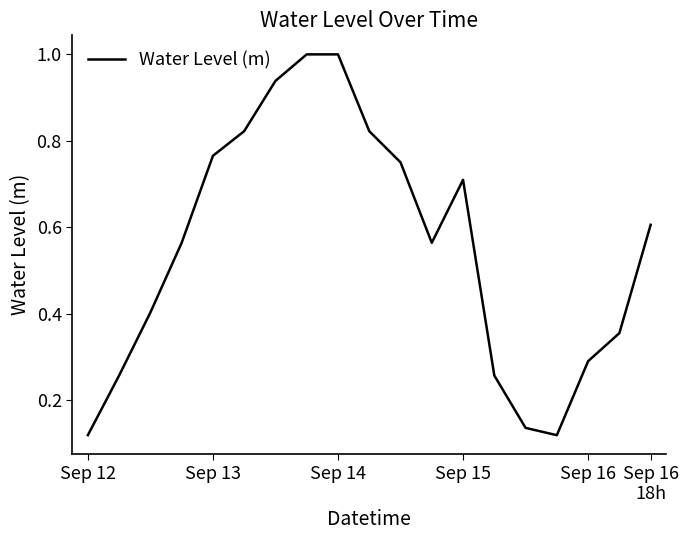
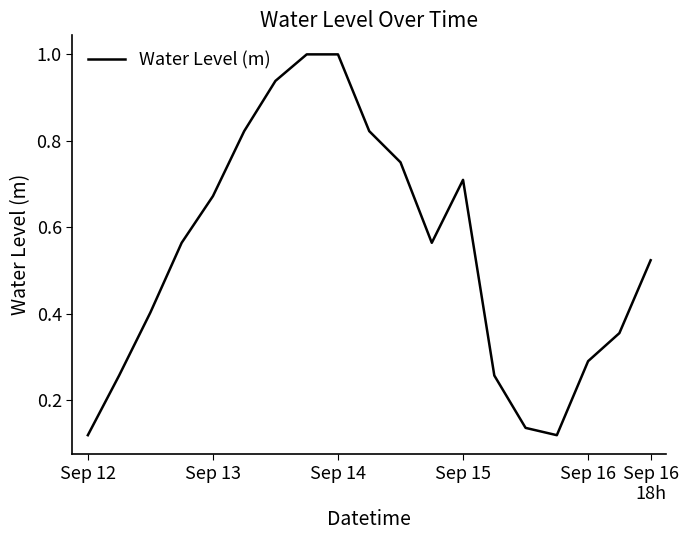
Sep 13: 0.77 -> 0.67
Sep 16 18h: 0.61 -> 0.52
